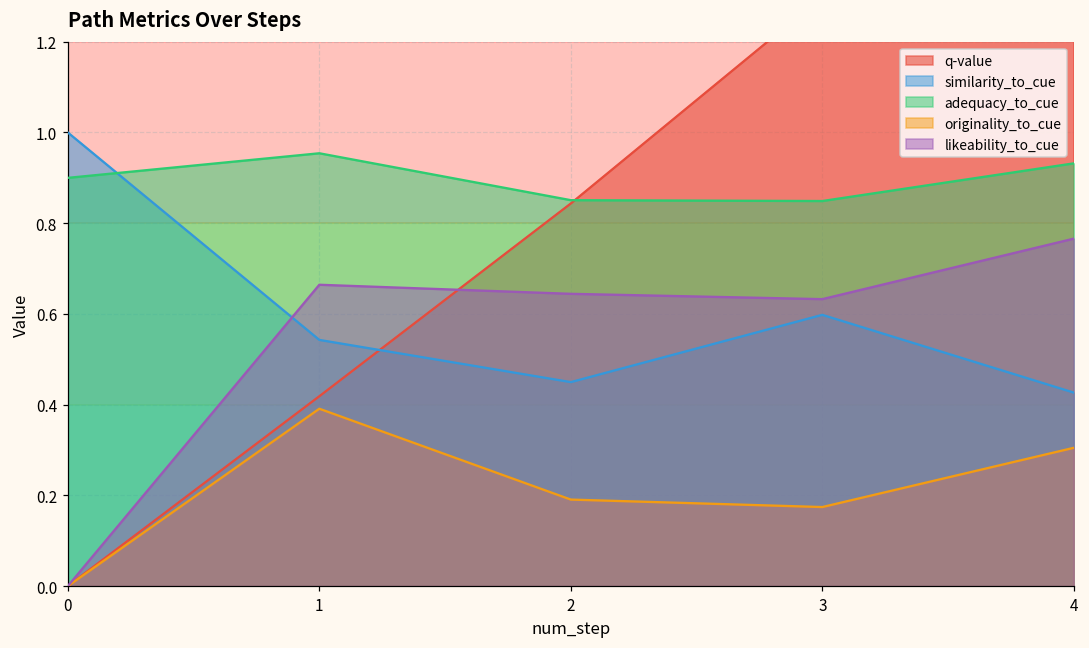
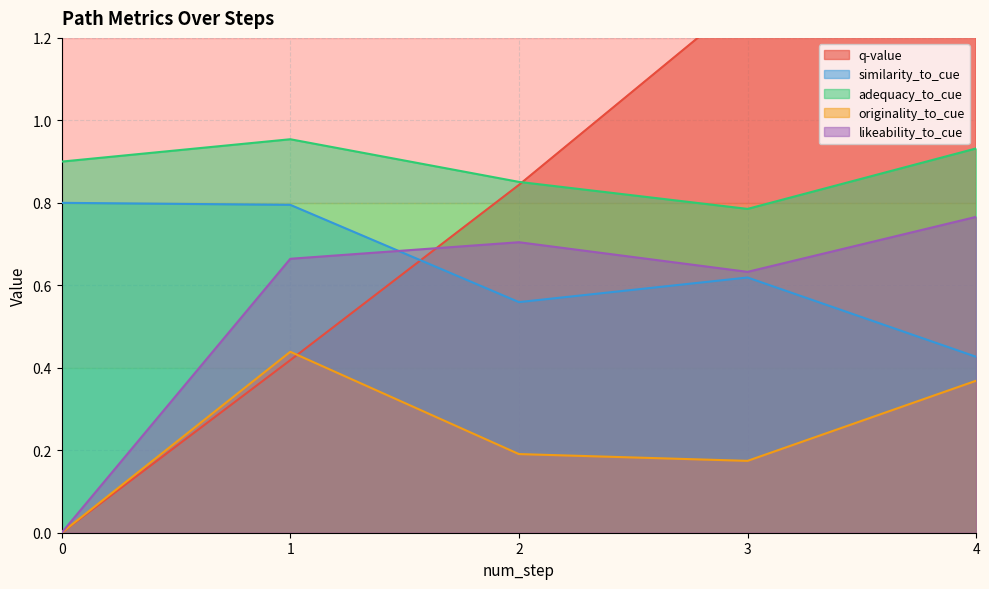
similarity_to_cue, 0: 1.0 -> 0.8
similarity_to_cue, 1: 0.54 -> 0.80
originality_to_cue, 1: 0.39 -> 0.44
similarity_to_cue, 2: 0.45 -> 0.56
likeability_to_cue, 2: 0.64 -> 0.70
similarity_to_cue, 3: 0.60 -> 0.62
adequacy_to_cue, 3: 0.85 -> 0.79
originality_to_cue, 4: 0.30 -> 0.37
